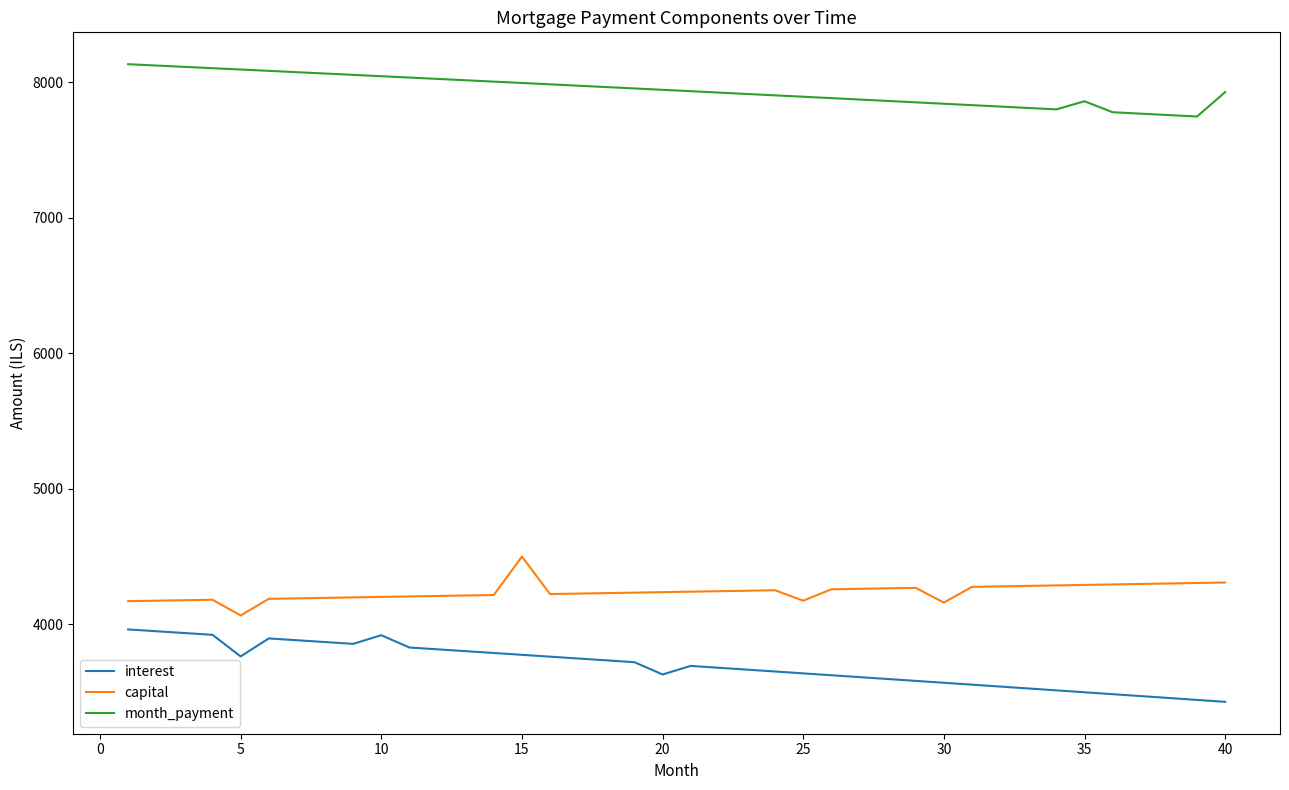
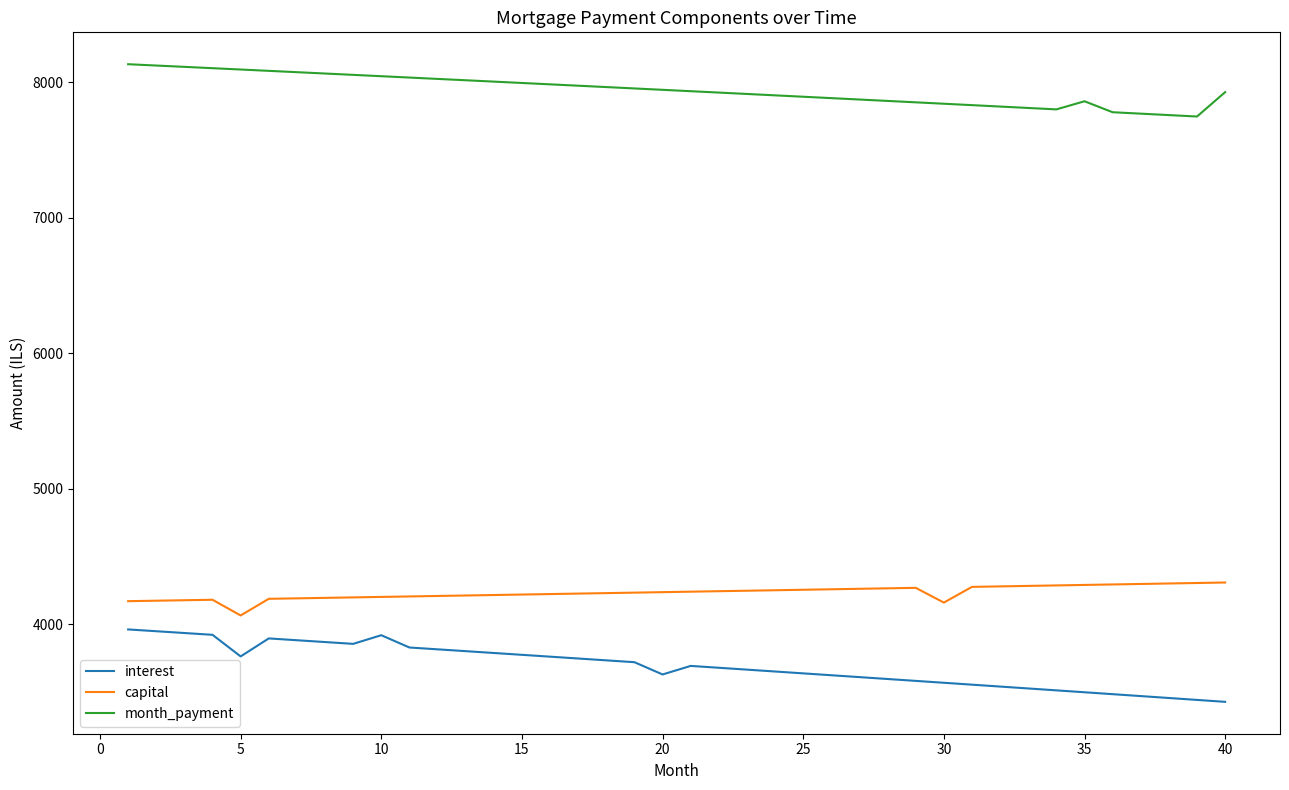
capital, 15: 4500 -> 4220
capital, 25: 4170 -> 4250
